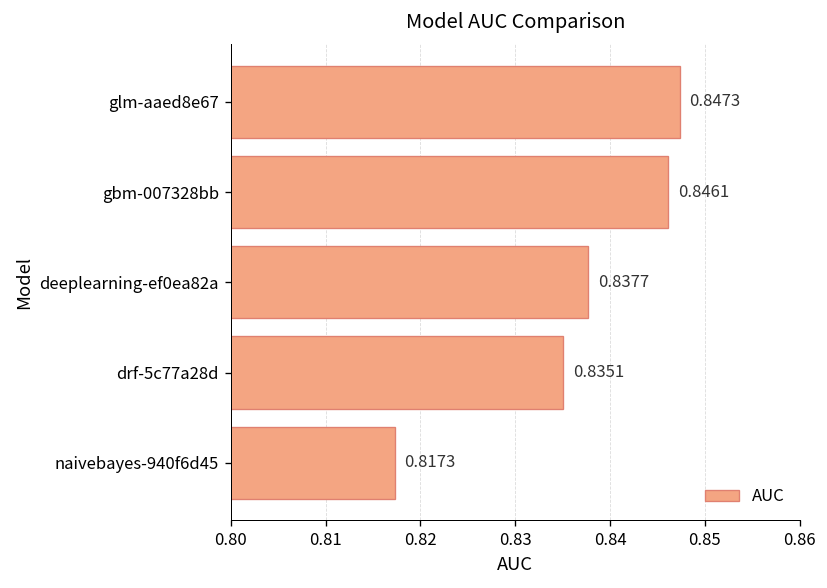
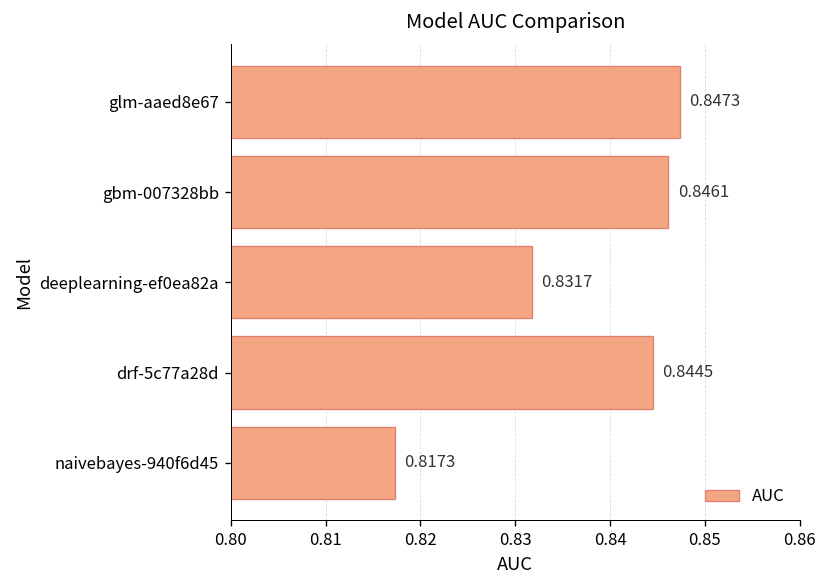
deeplearning-ef0ea82a: 0.8377 -> 0.8317
drf-5c77a28d: 0.8351 -> 0.8445
